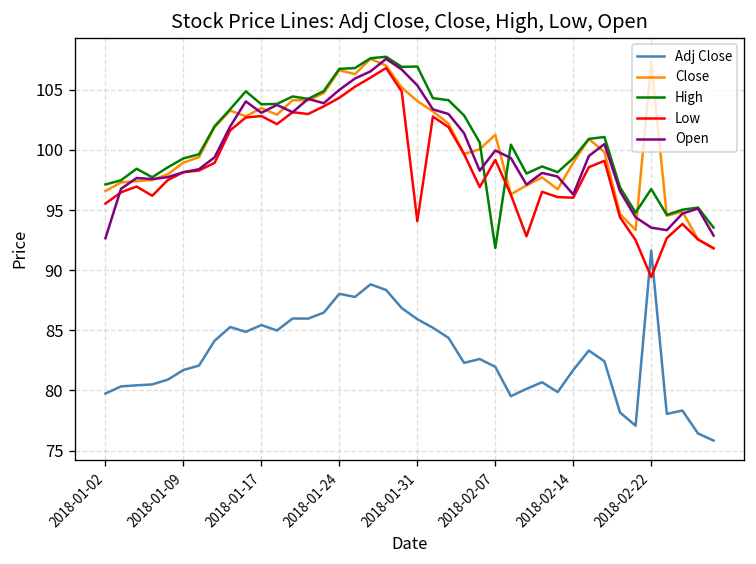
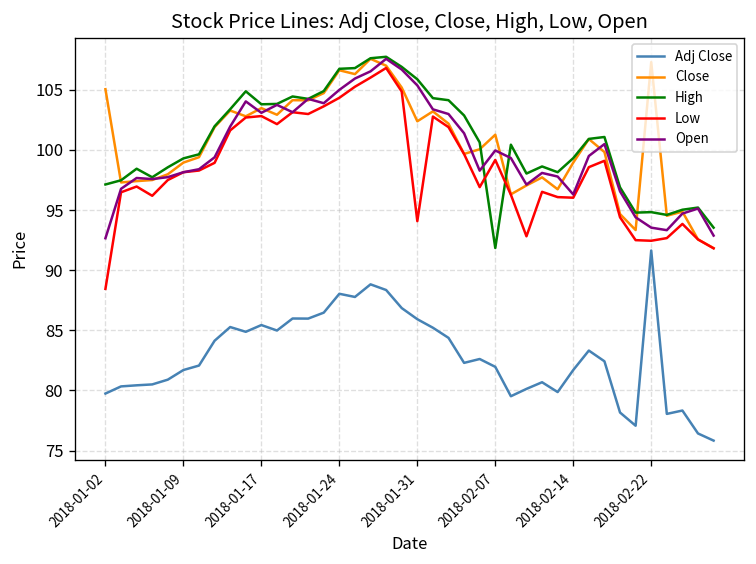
Close, 2018-01-02: 96.6 -> 105.1
Low, 2018-01-02: 95.5 -> 88.4
Close, 2018-01-31: 104.1 -> 102.4
High, 2018-01-31: 106.9 -> 105.9
High, 2018-02-22: 96.7 -> 94.8
Low, 2018-02-22: 89.4 -> 92.4
